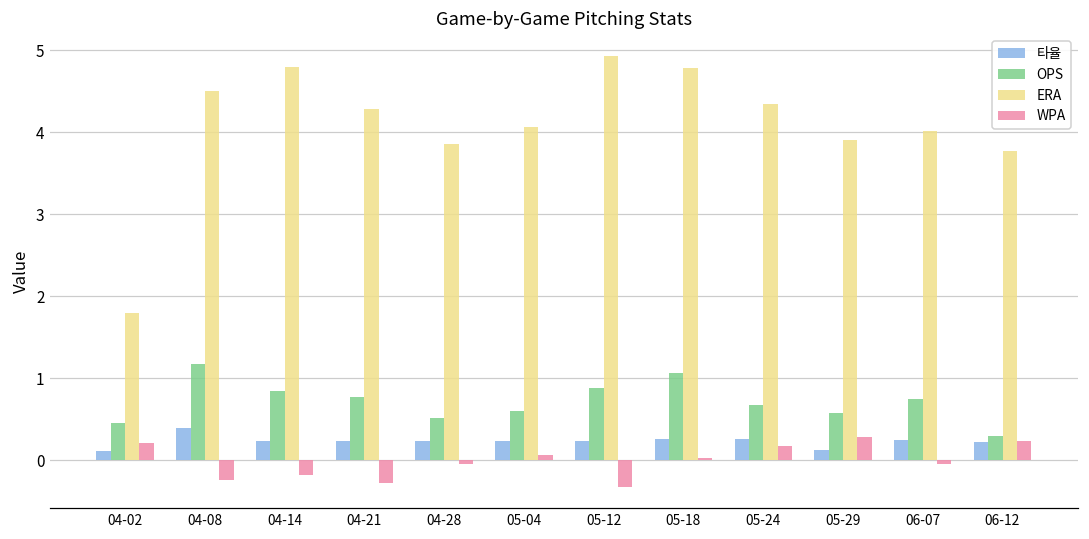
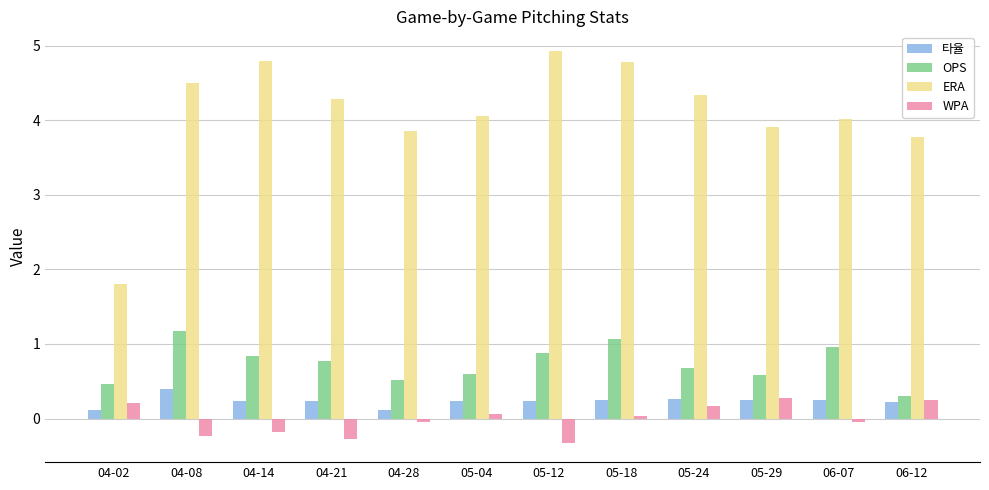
타율, 04-28: 0.2 -> 0.1
타율, 05-29: 0.1 -> 0.2
OPS, 06-07: 0.8 -> 1.0
